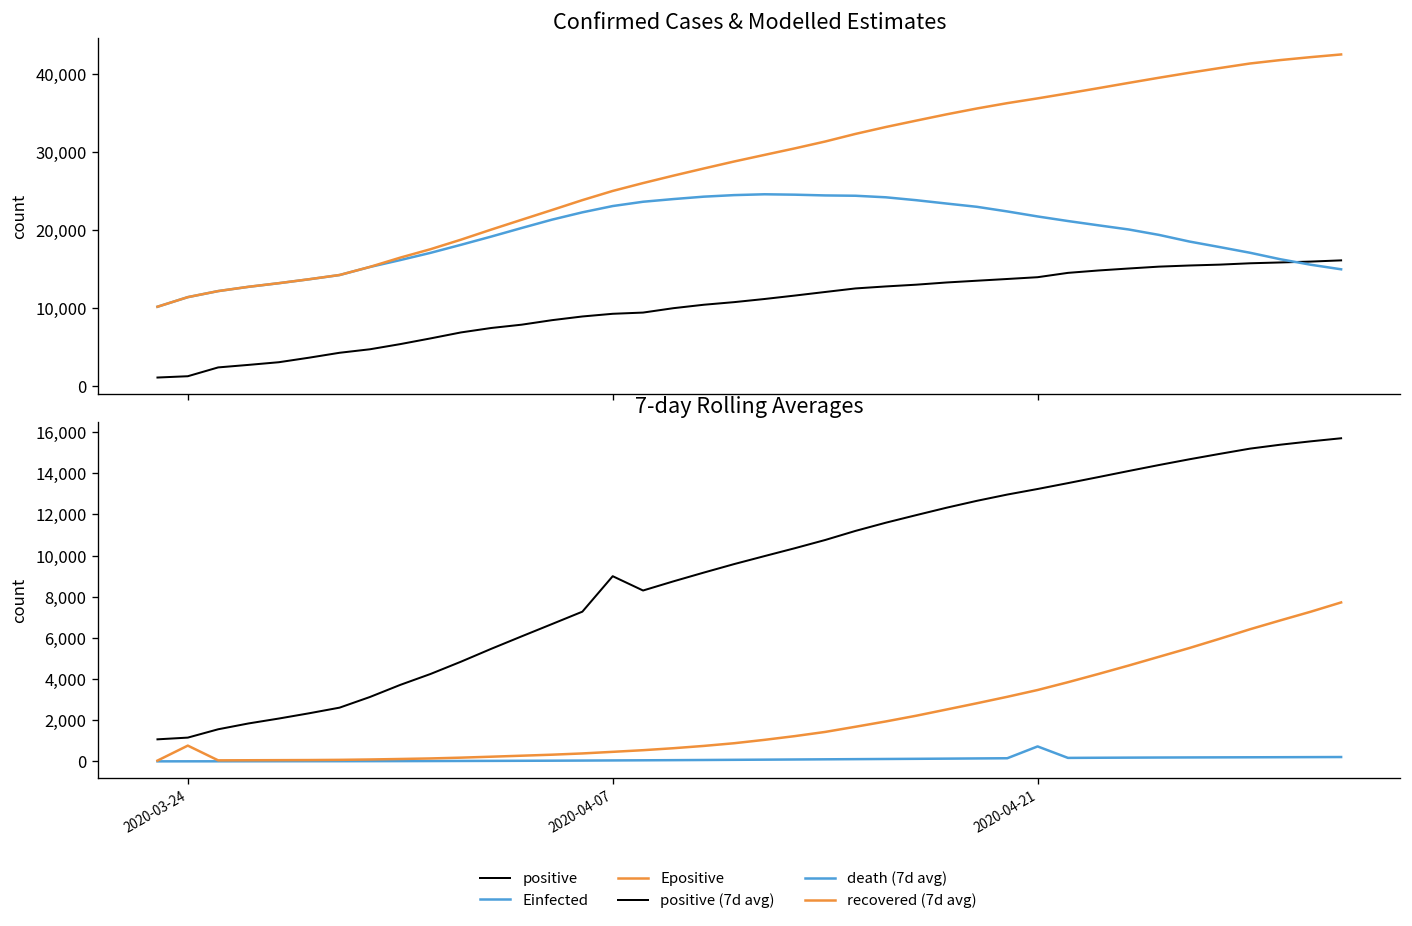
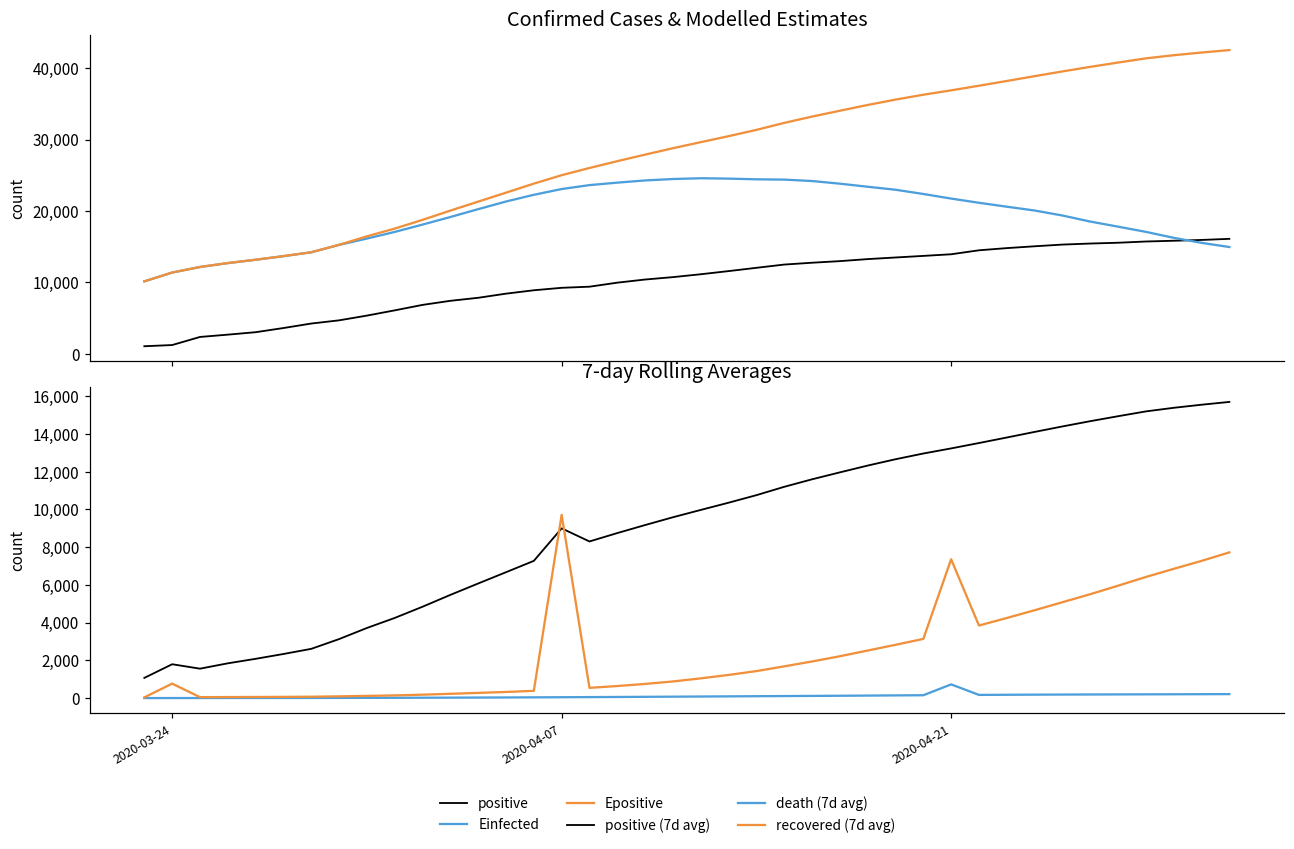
7-day Rolling Averages, positive (7d avg), 2020-03-24: 1,200 -> 1,800
7-day Rolling Averages, recovered (7d avg), 2020-04-07: 500 -> 9,700
7-day Rolling Averages, recovered (7d avg), 2020-04-21: 3,500 -> 7,400
